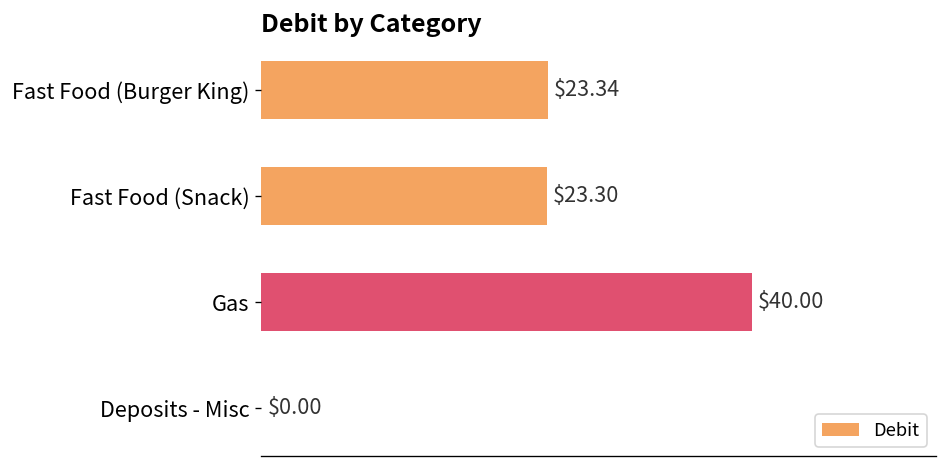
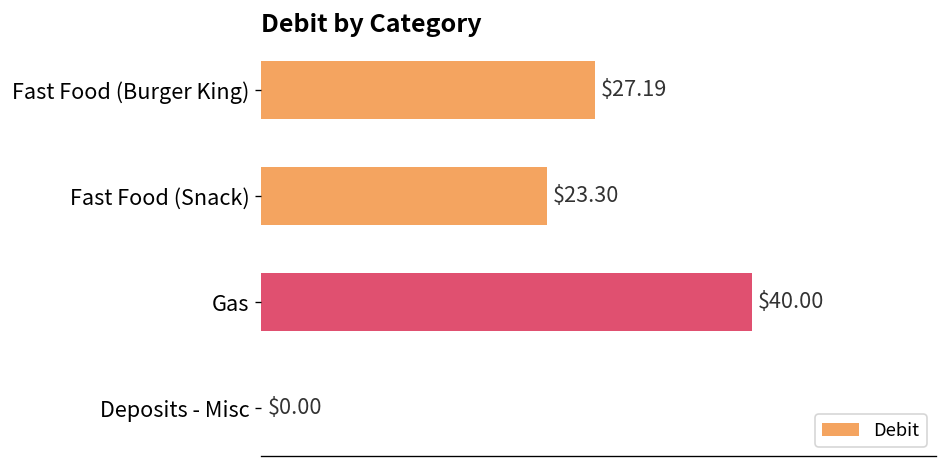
Fast Food (Burger King): $23.34 -> $27.19
